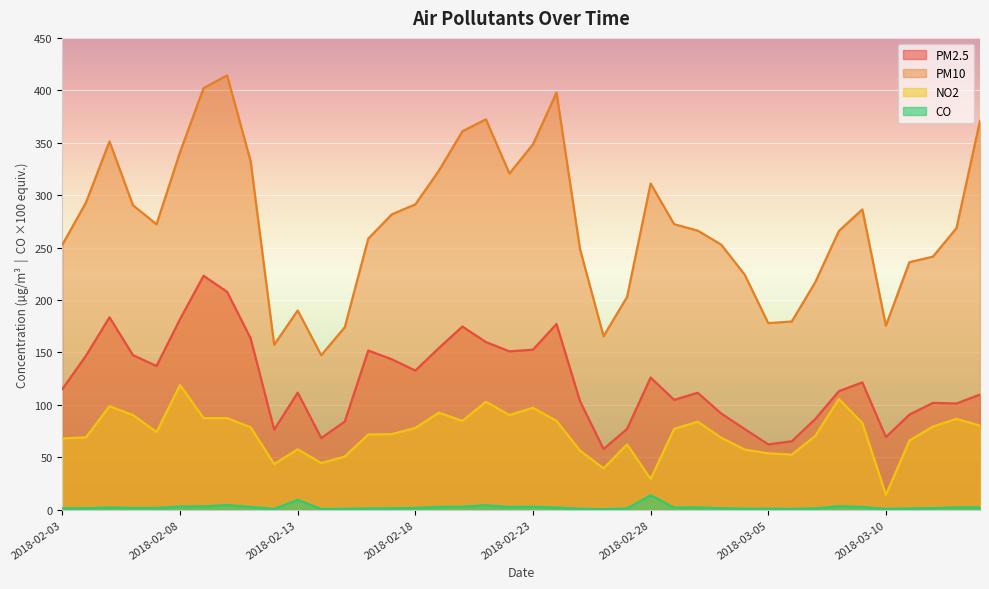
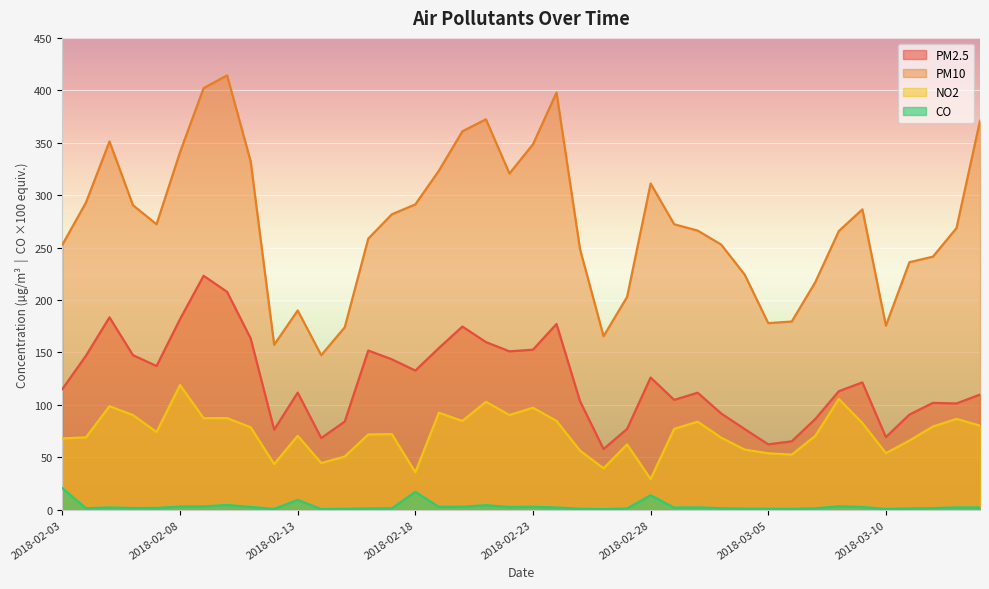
CO, 2018-02-03: 1 -> 21
NO2, 2018-02-13: 58 -> 71
NO2, 2018-02-18: 78 -> 36
CO, 2018-02-18: 2 -> 17
NO2, 2018-03-10: 14 -> 54
